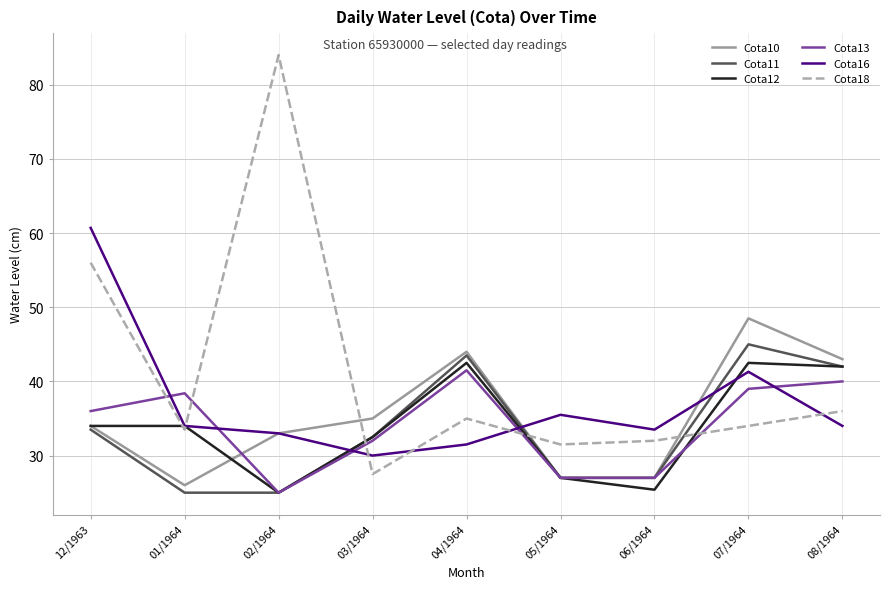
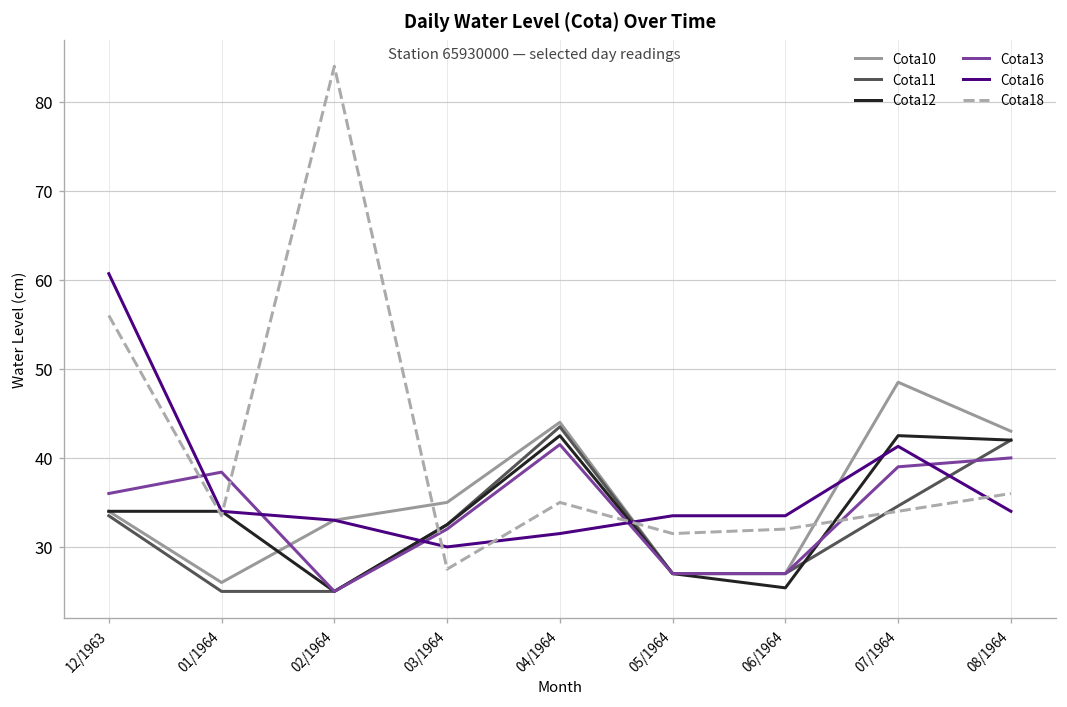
Cota16, 05/1964: 36 -> 34
Cota11, 07/1964: 45 -> 35
